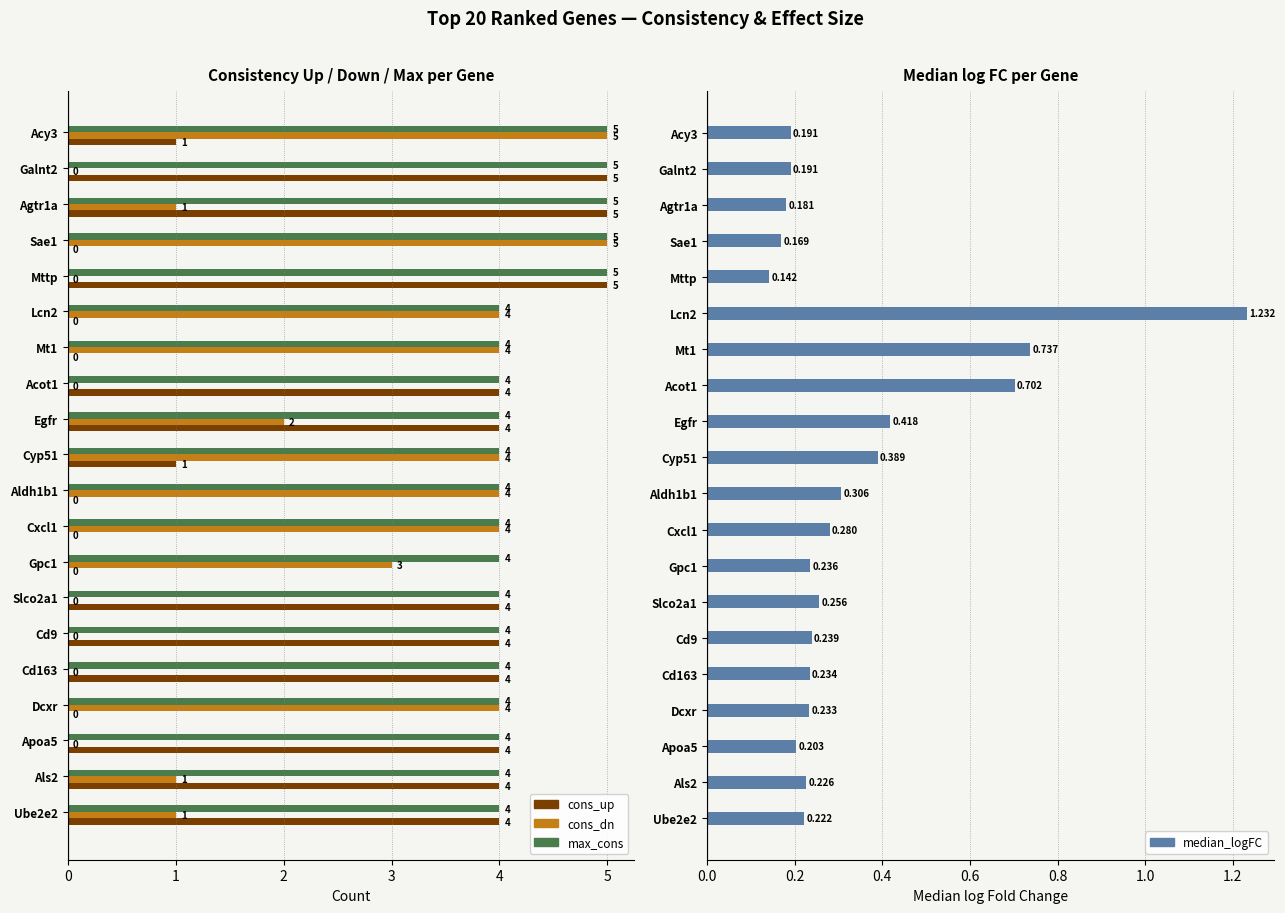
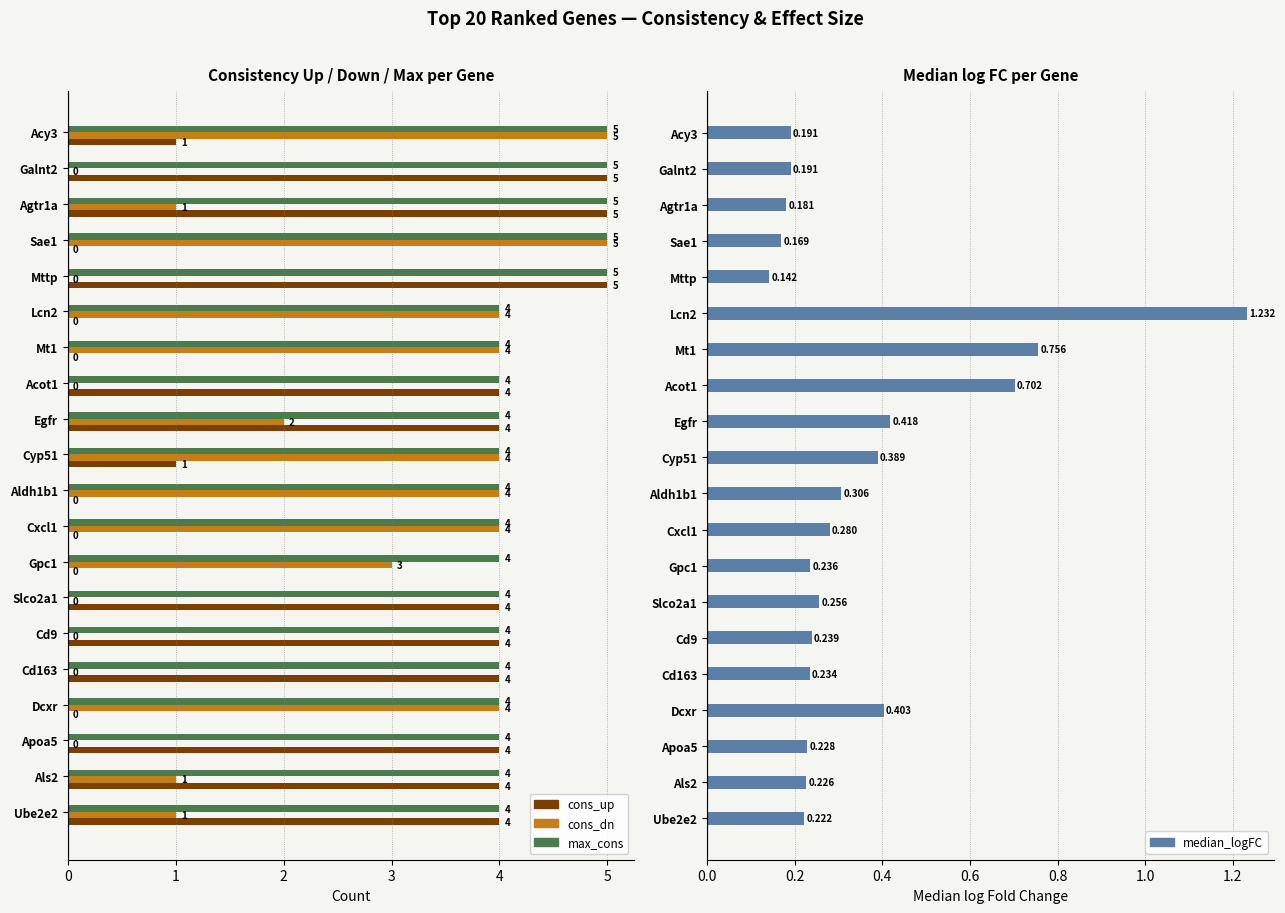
Median log FC per Gene, Mt1: 0.737 -> 0.756
Median log FC per Gene, Dcxr: 0.233 -> 0.403
Median log FC per Gene, Apoa5: 0.203 -> 0.228
